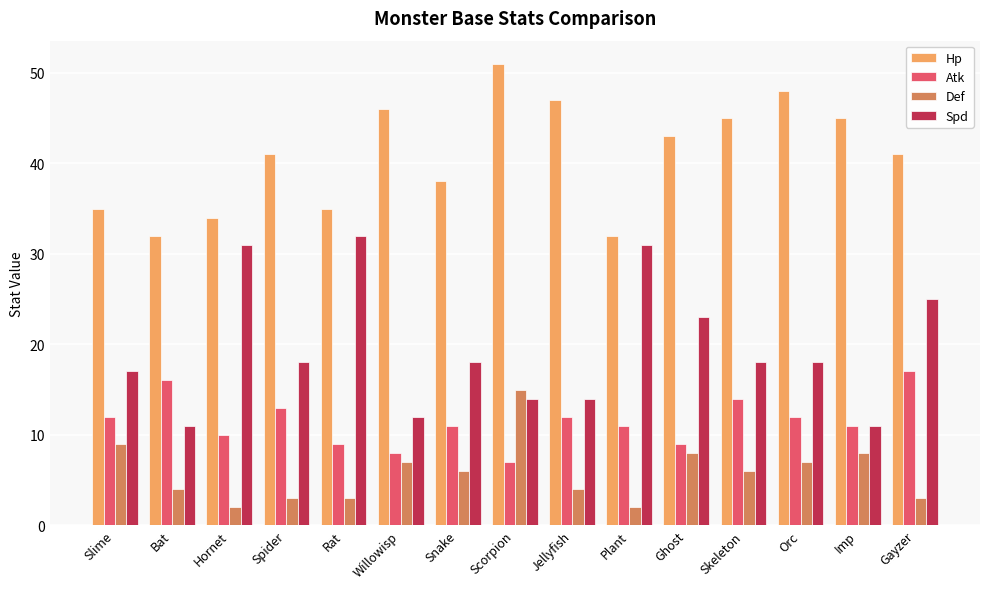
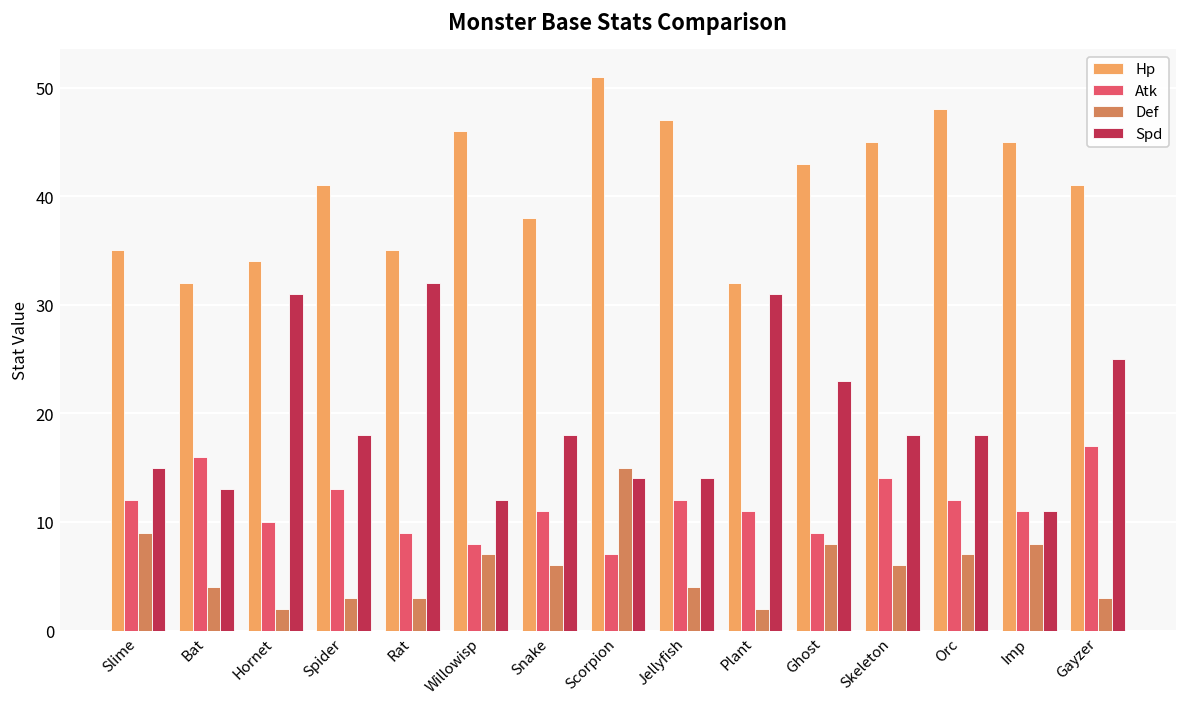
Spd, Slime: 17 -> 15
Spd, Bat: 11 -> 13
